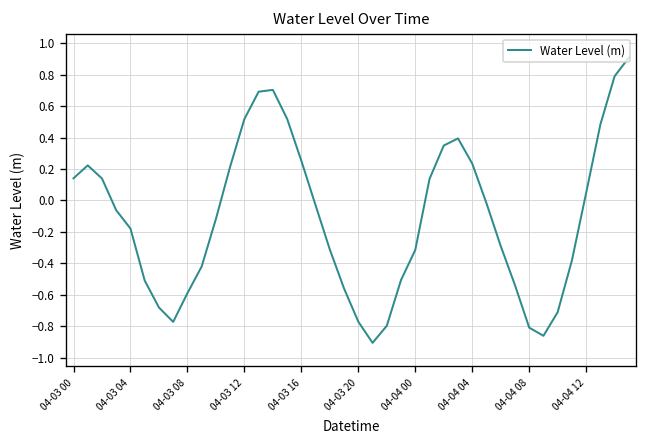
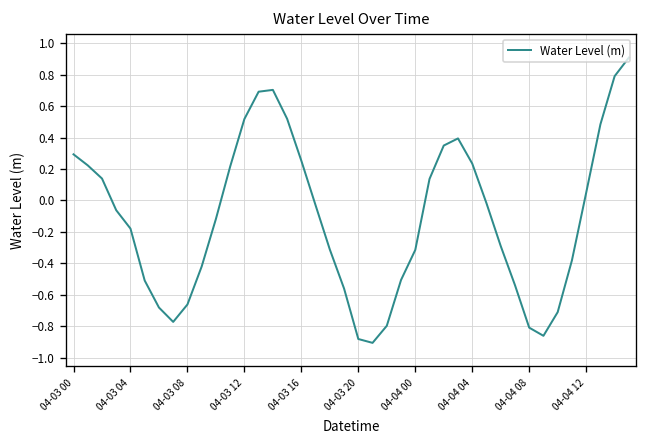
04-03 00: 0.14 -> 0.29
04-03 08: -0.59 -> -0.66
04-03 20: -0.77 -> -0.88
